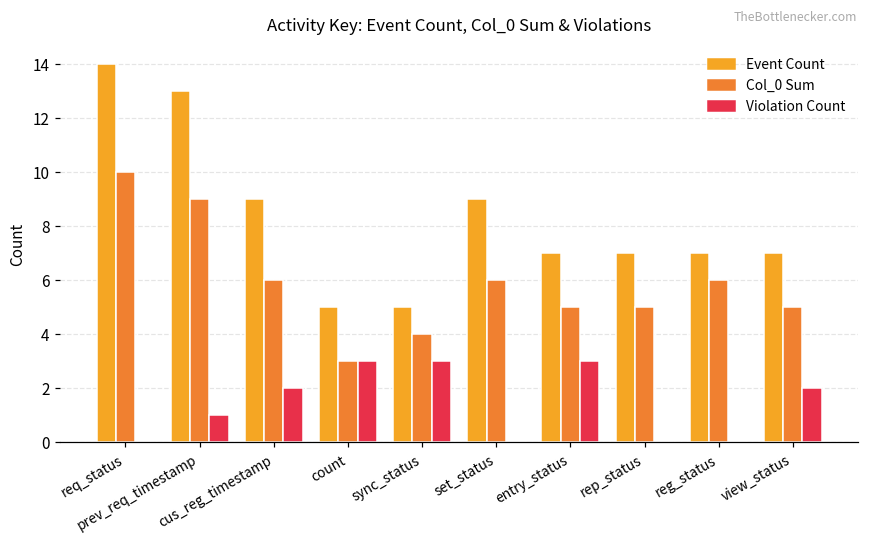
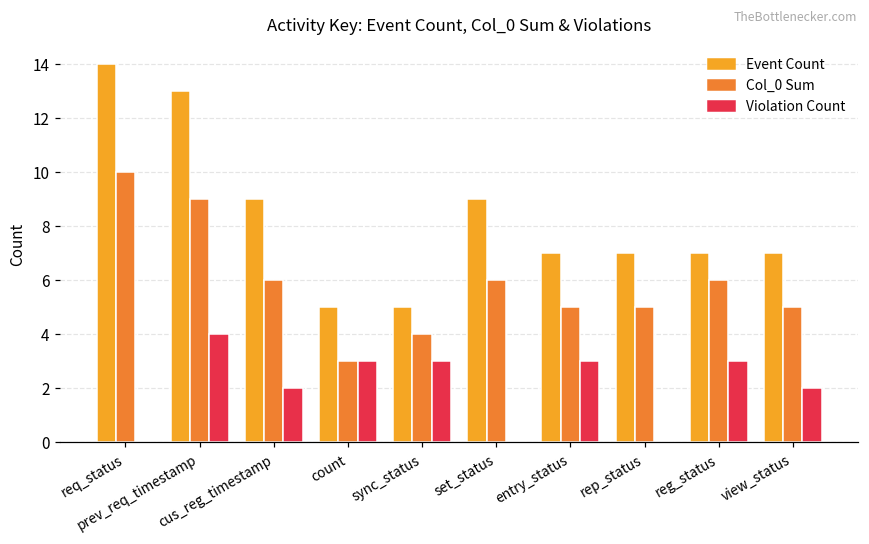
Violation Count, prev_req_timestamp: 1 -> 4
Violation Count, reg_status: 0 -> 3
